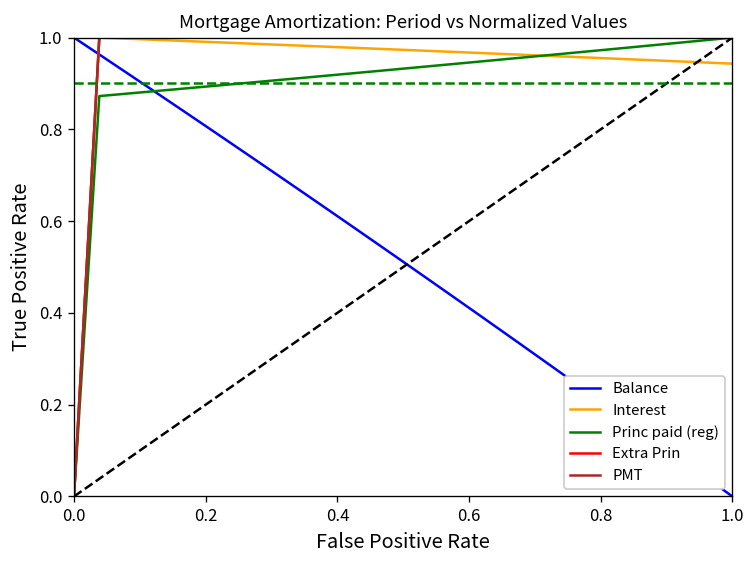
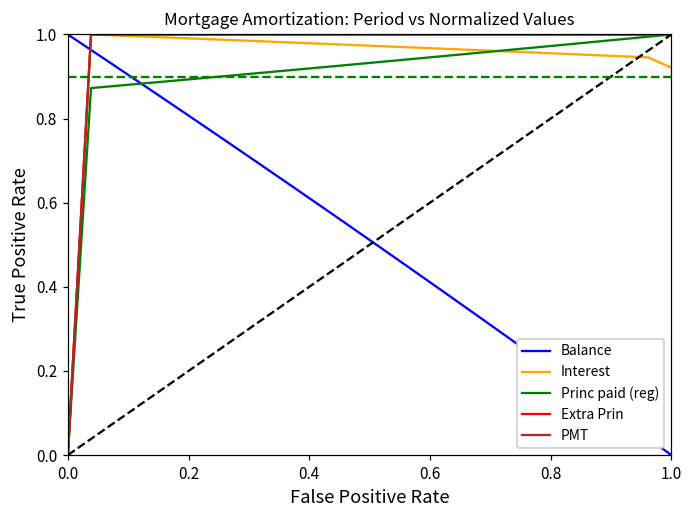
Interest, 1.0: 0.94 -> 0.92
